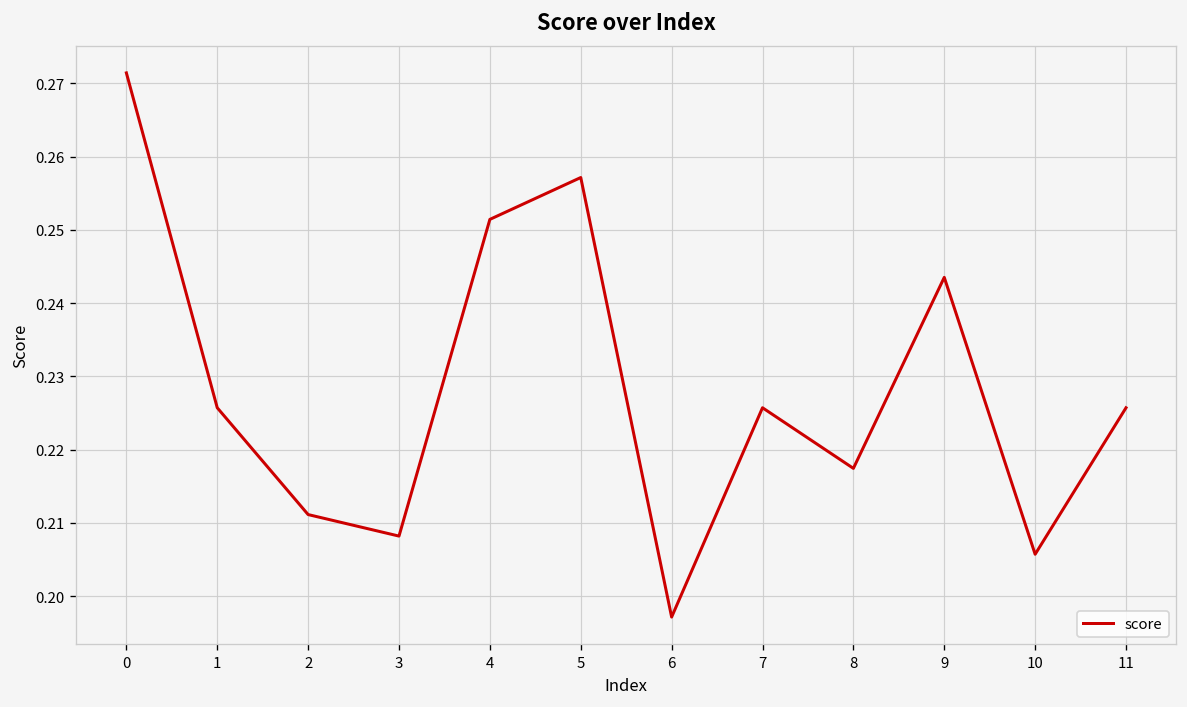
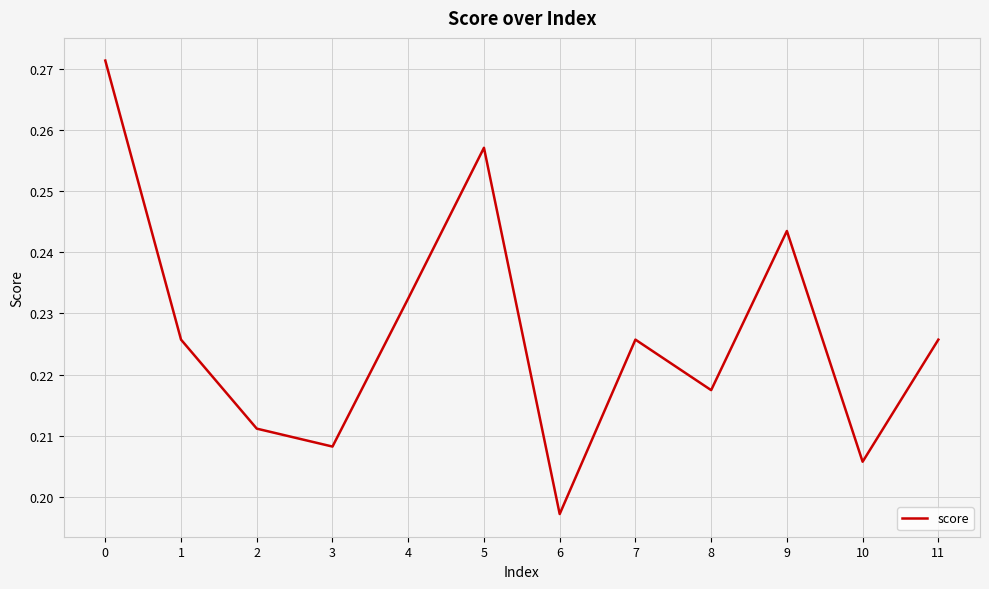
4: 0.251 -> 0.232
